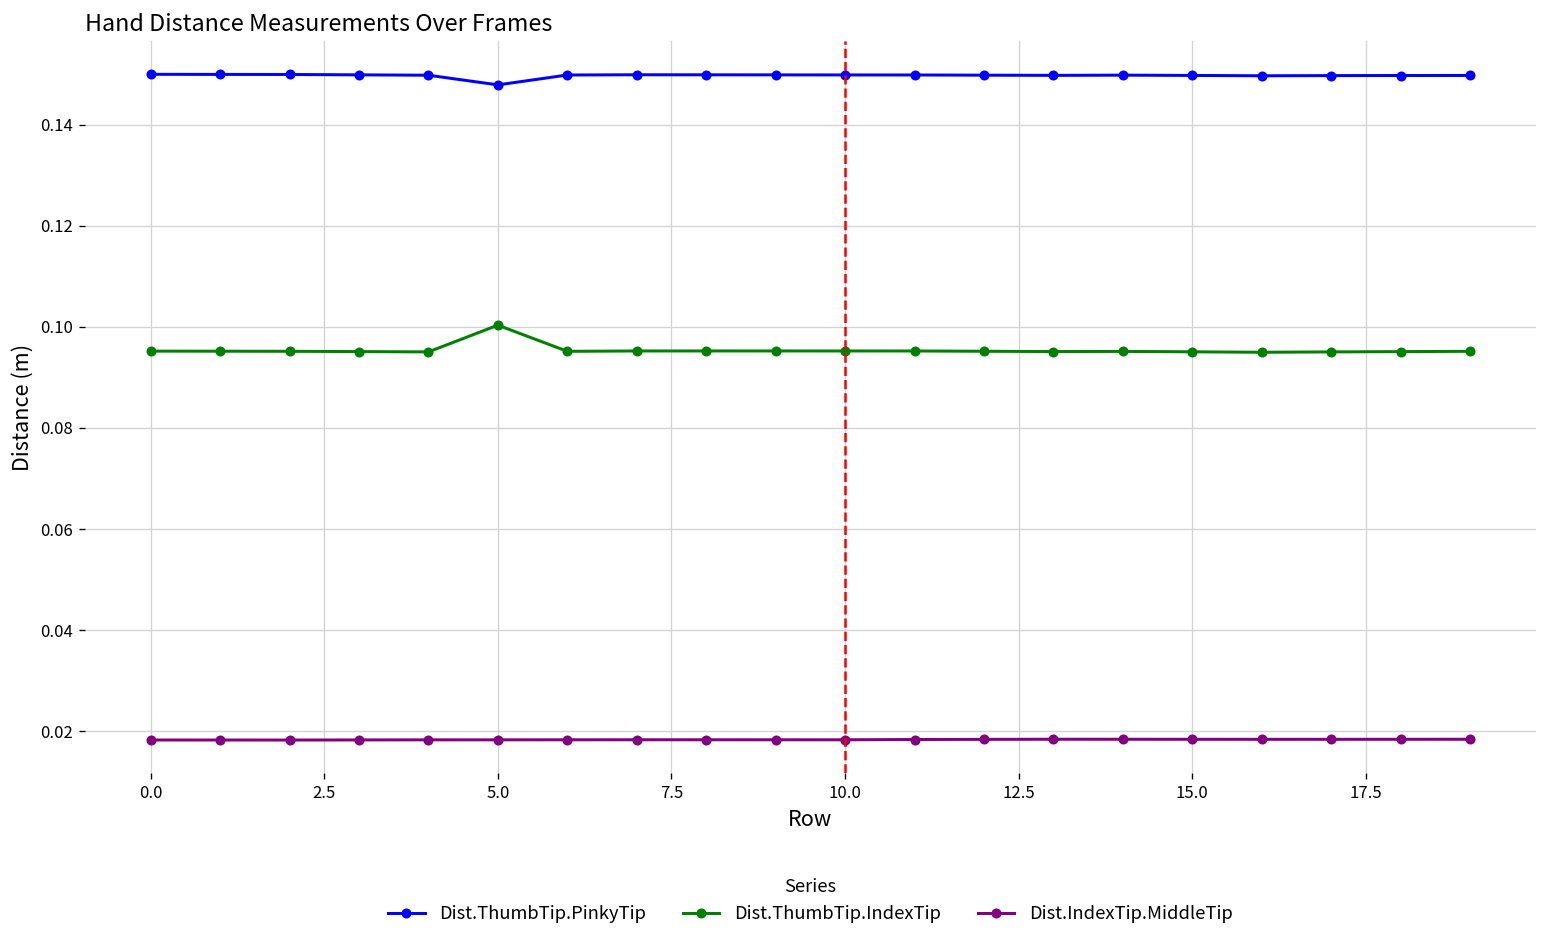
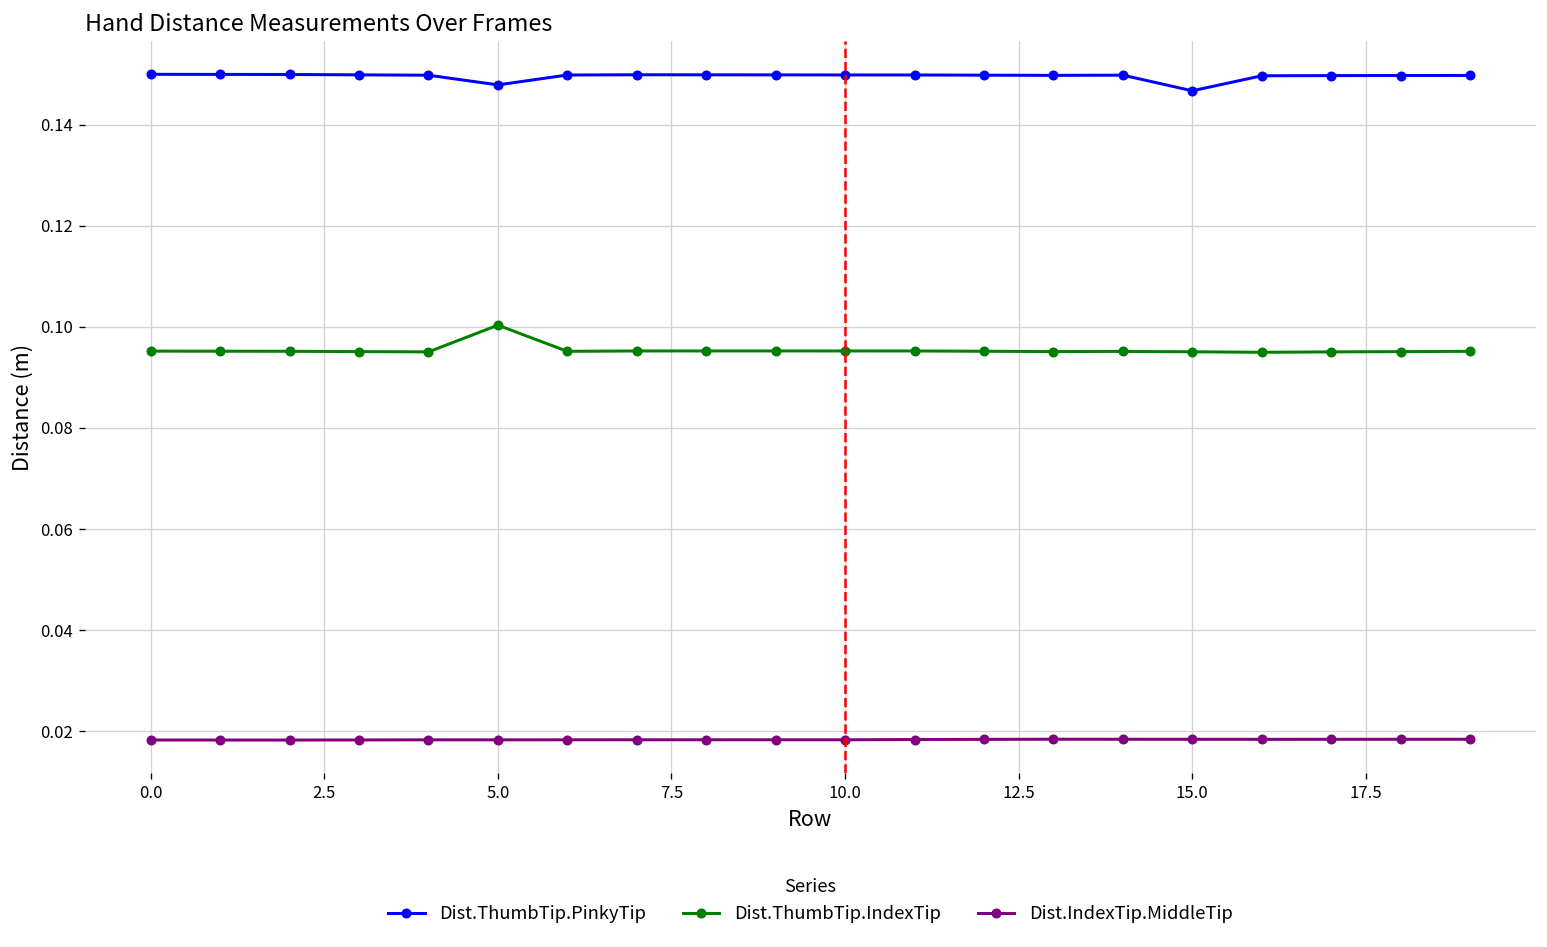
Dist.ThumbTip.PinkyTip, 15.0: 0.150 -> 0.147
